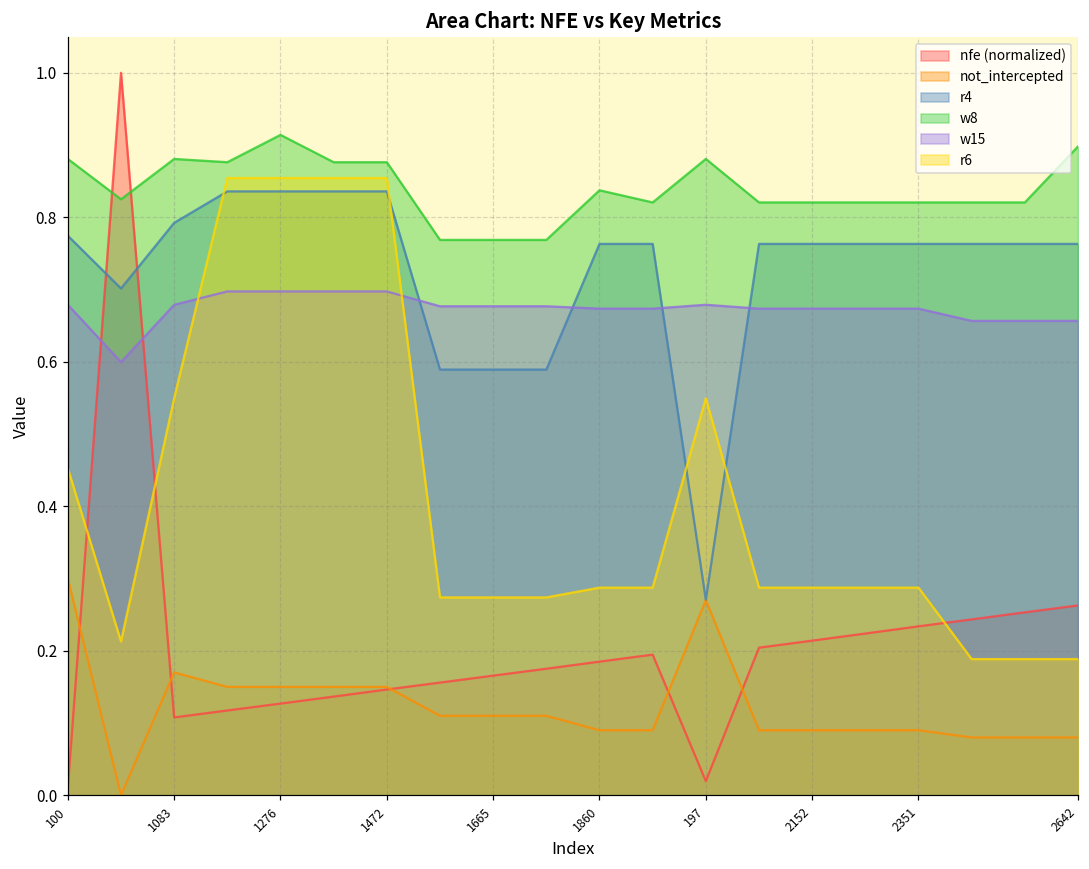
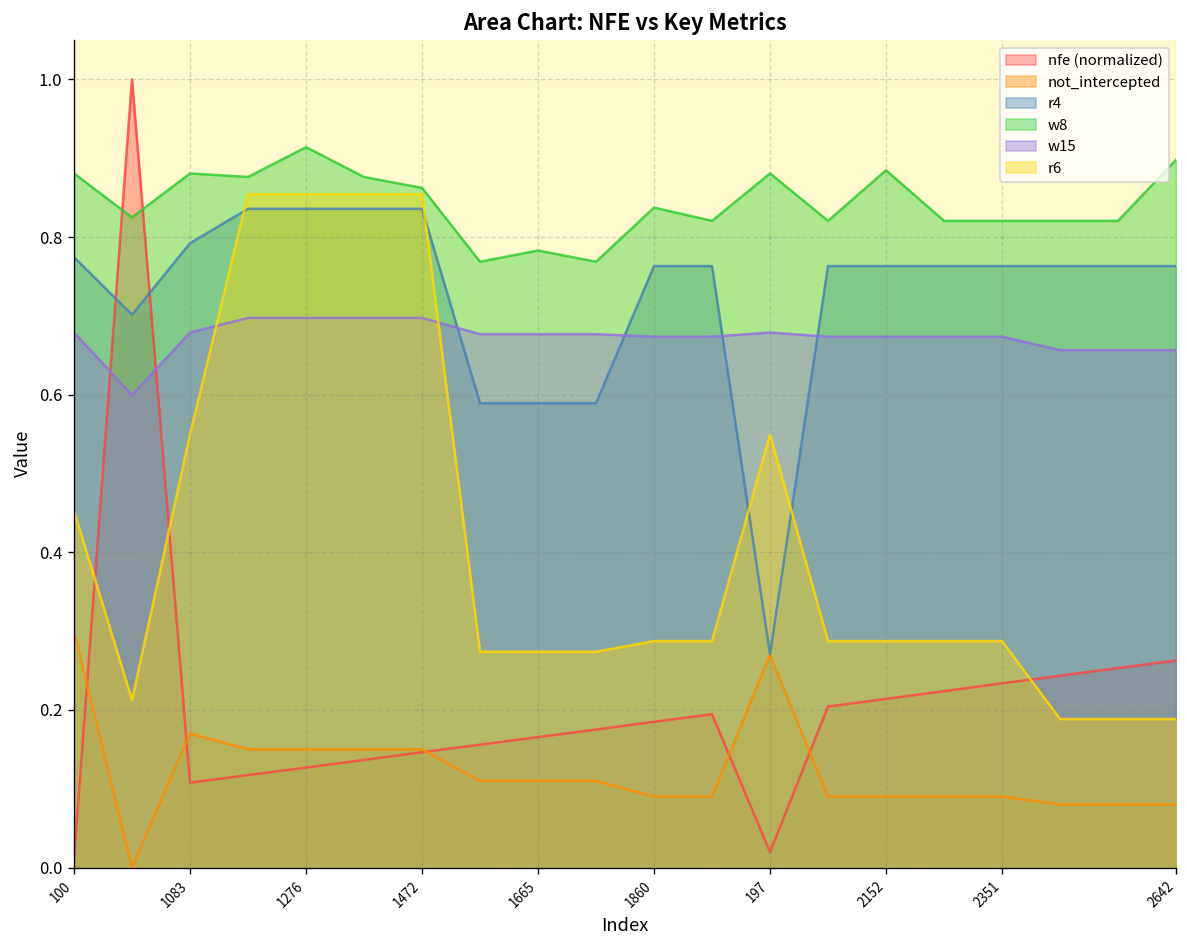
w8, 1472: 0.88 -> 0.86
w8, 1665: 0.77 -> 0.78
w8, 2152: 0.82 -> 0.88
